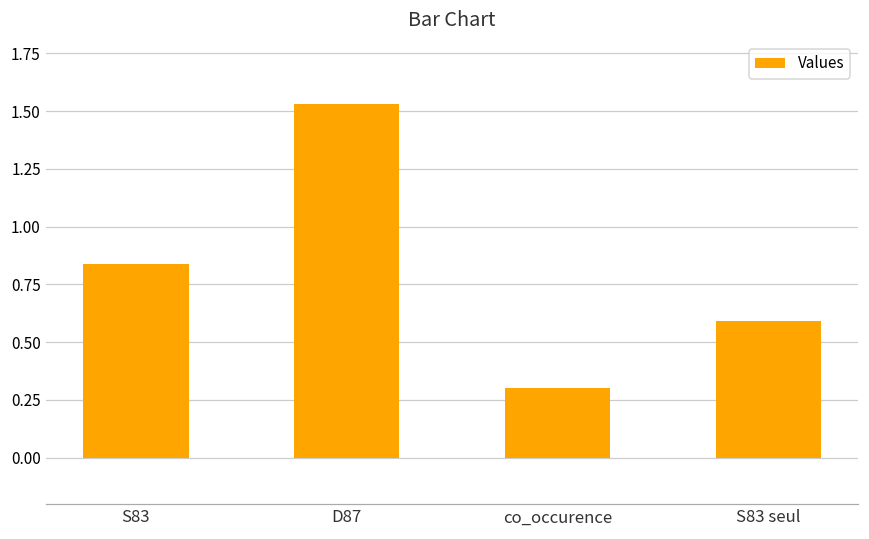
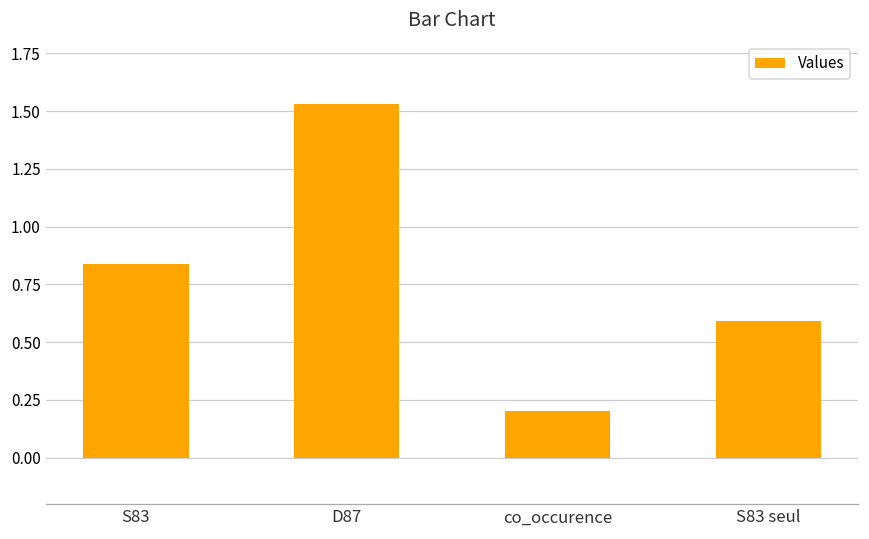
co_occurence: 0.3 -> 0.2
